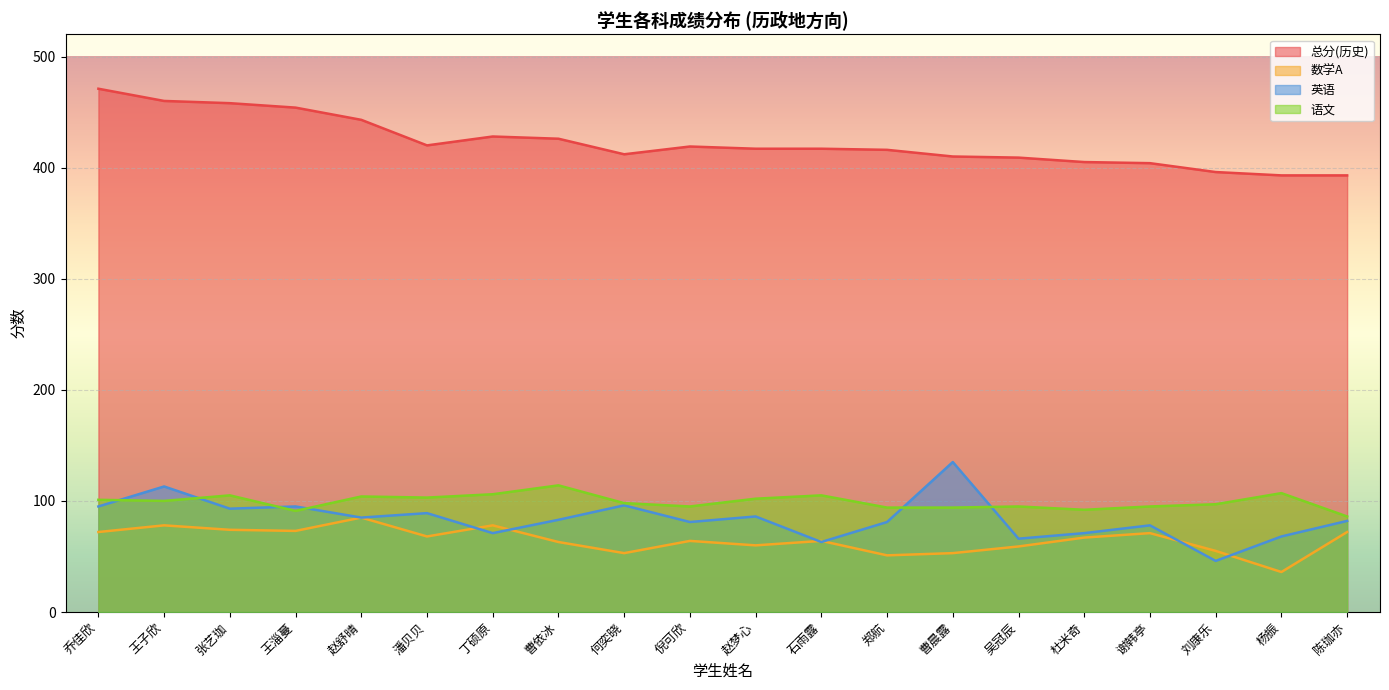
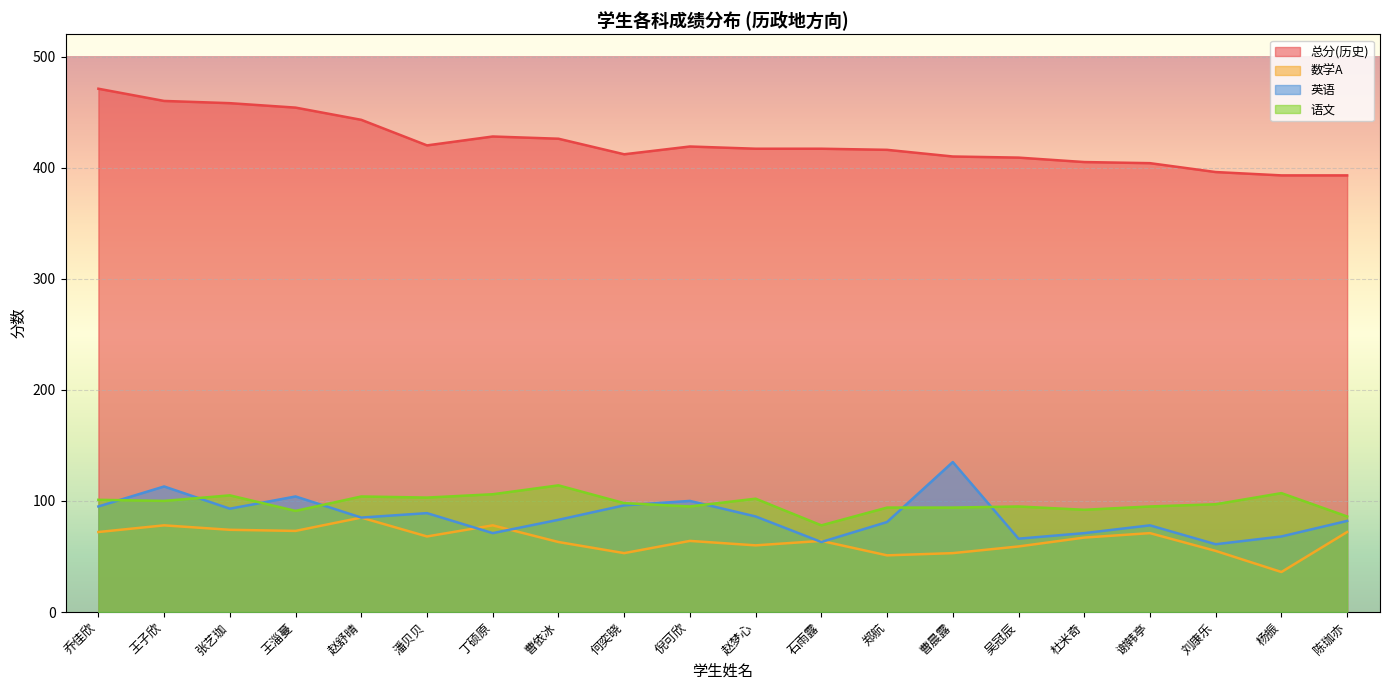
英语, 王淄蔓: 95 -> 104
英语, 倪可欣: 81 -> 100
语文, 石雨露: 105 -> 78
英语, 刘康乐: 46 -> 61
